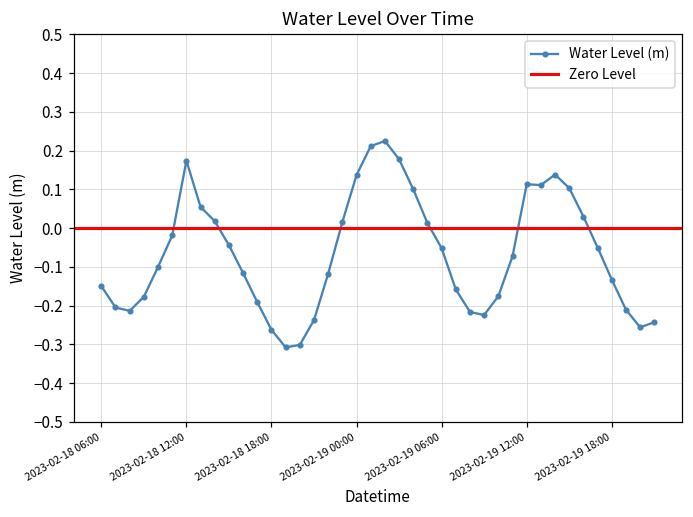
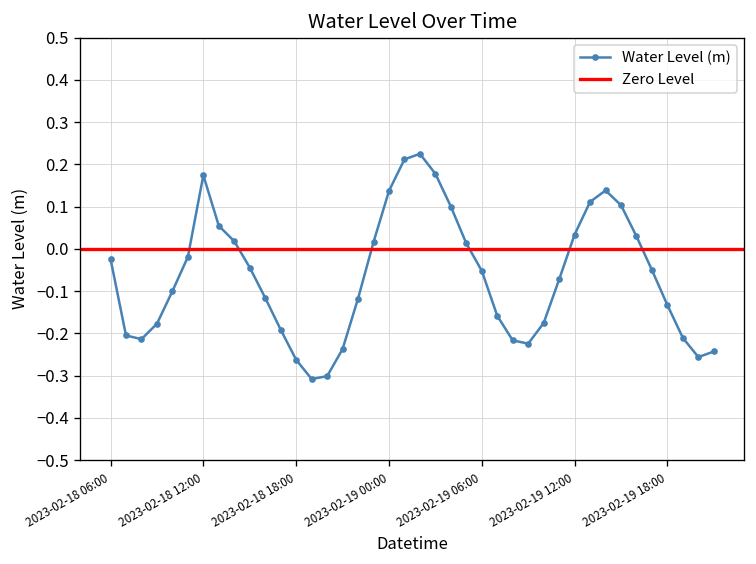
2023-02-18 06:00: -0.15 -> -0.02
2023-02-19 12:00: 0.11 -> 0.03
